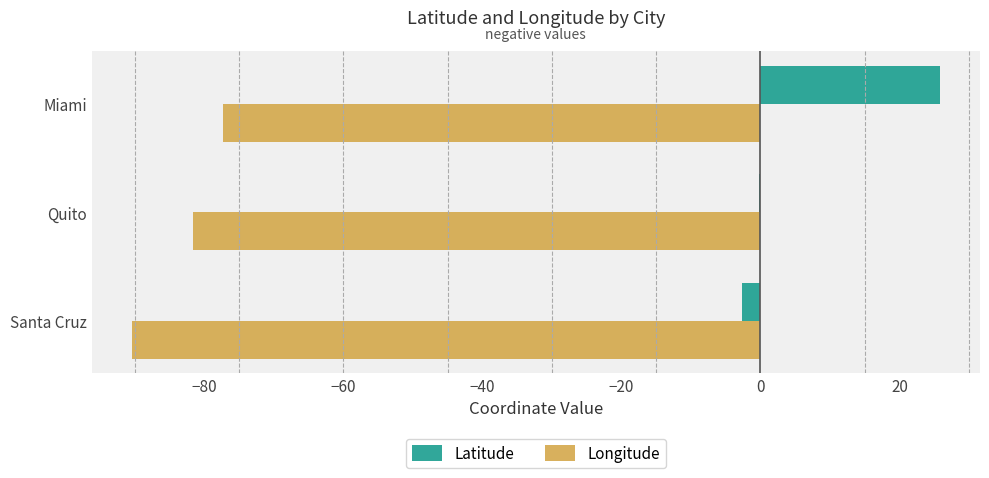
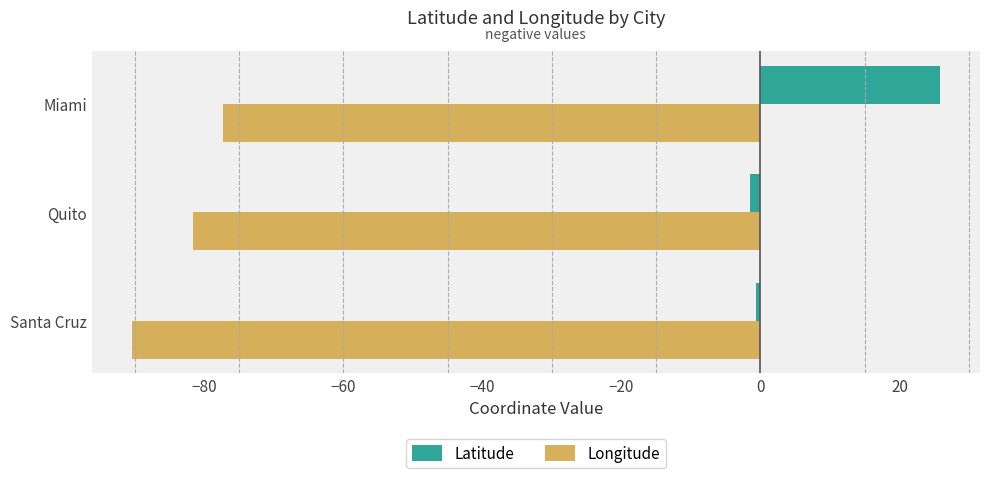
Latitude, Quito: 0 -> -1
Latitude, Santa Cruz: -3 -> -1
